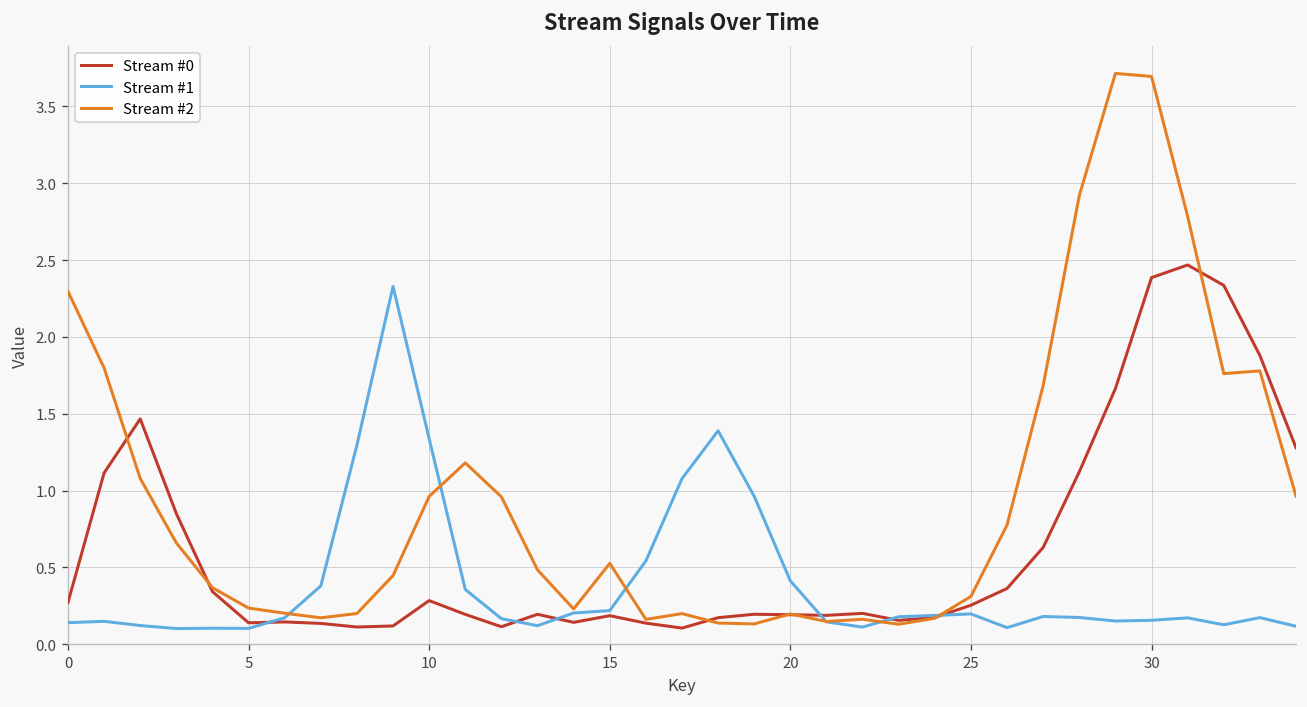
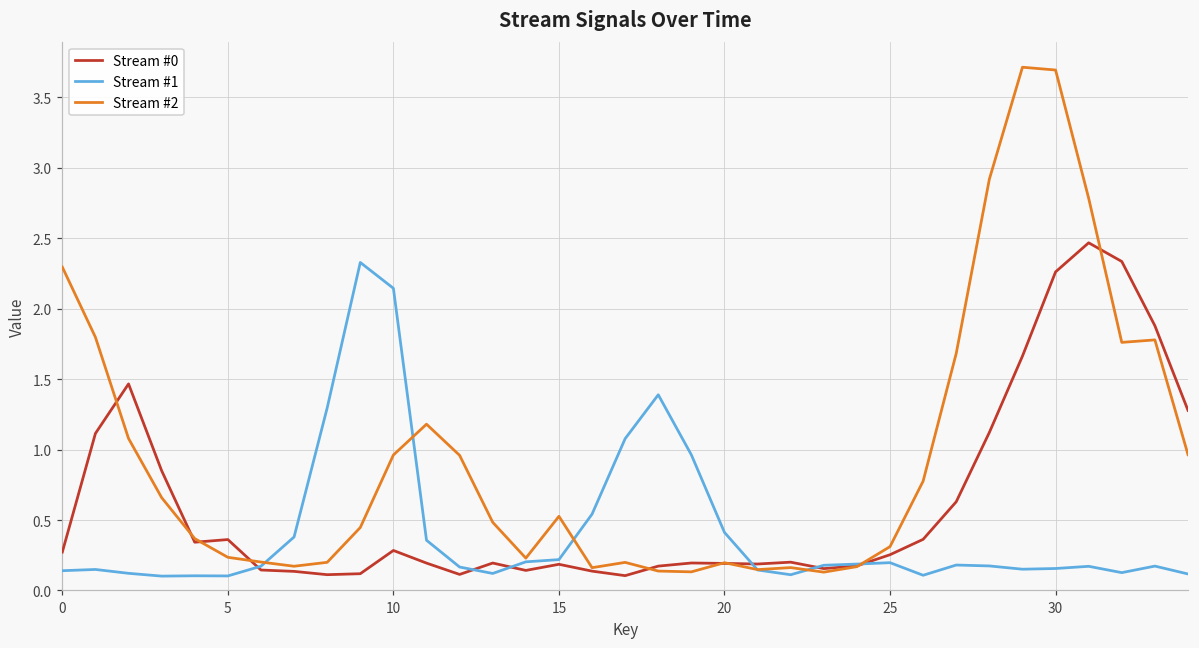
Stream #0, 5: 0.14 -> 0.36
Stream #1, 10: 1.34 -> 2.15
Stream #0, 30: 2.39 -> 2.26
